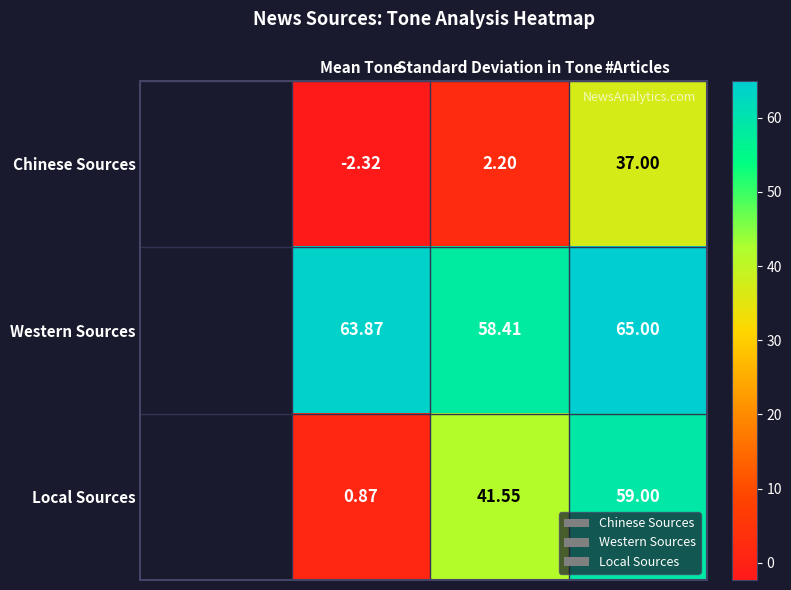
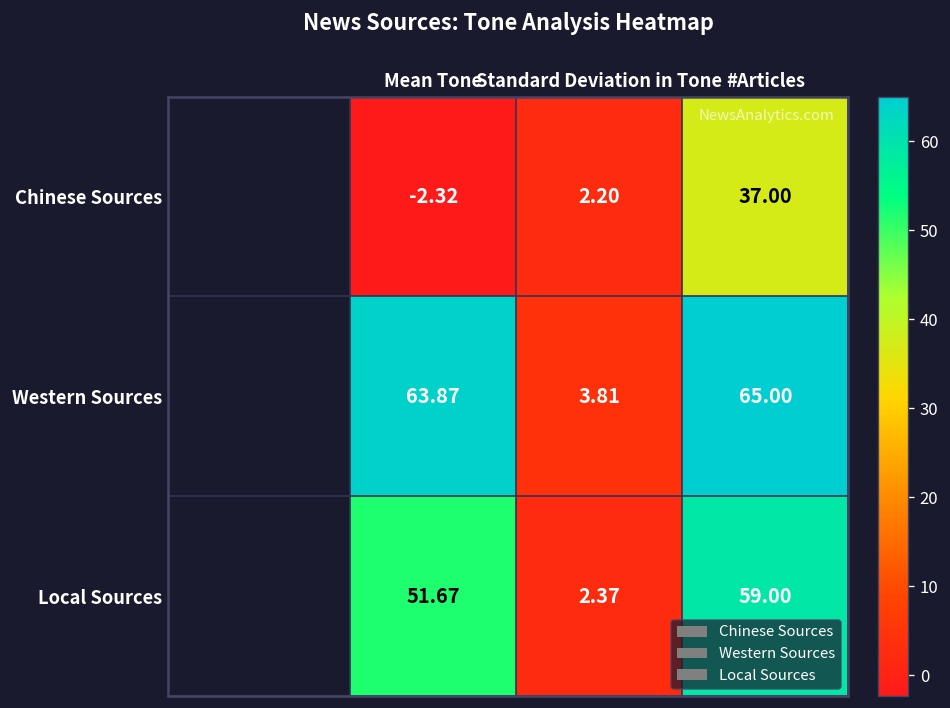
Western Sources, Standard Deviation in Tone: 58.41 -> 3.81
Local Sources, Mean Tone: 0.87 -> 51.67
Local Sources, Standard Deviation in Tone: 41.55 -> 2.37
